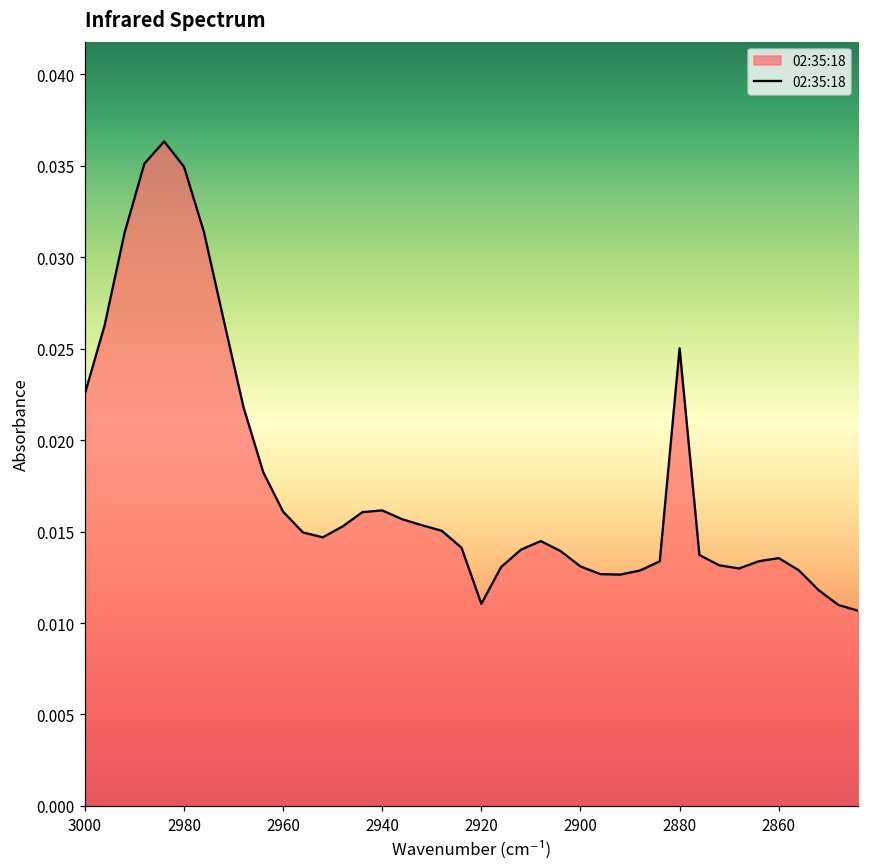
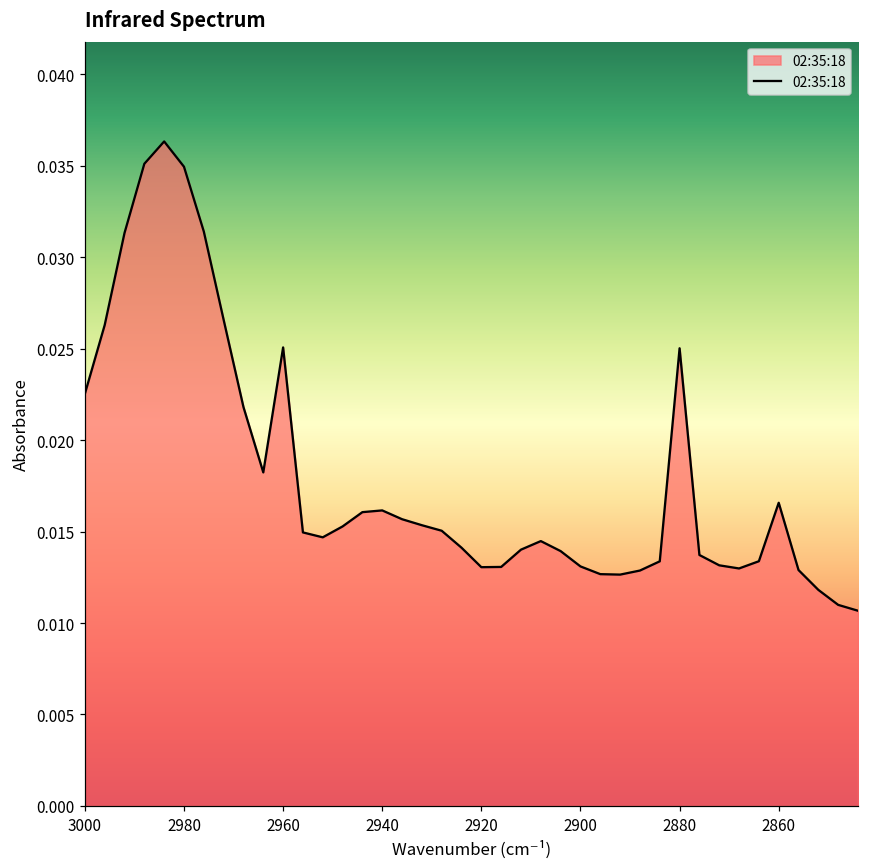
2960: 0.0161 -> 0.0251
2920: 0.0111 -> 0.0131
2860: 0.0135 -> 0.0166
